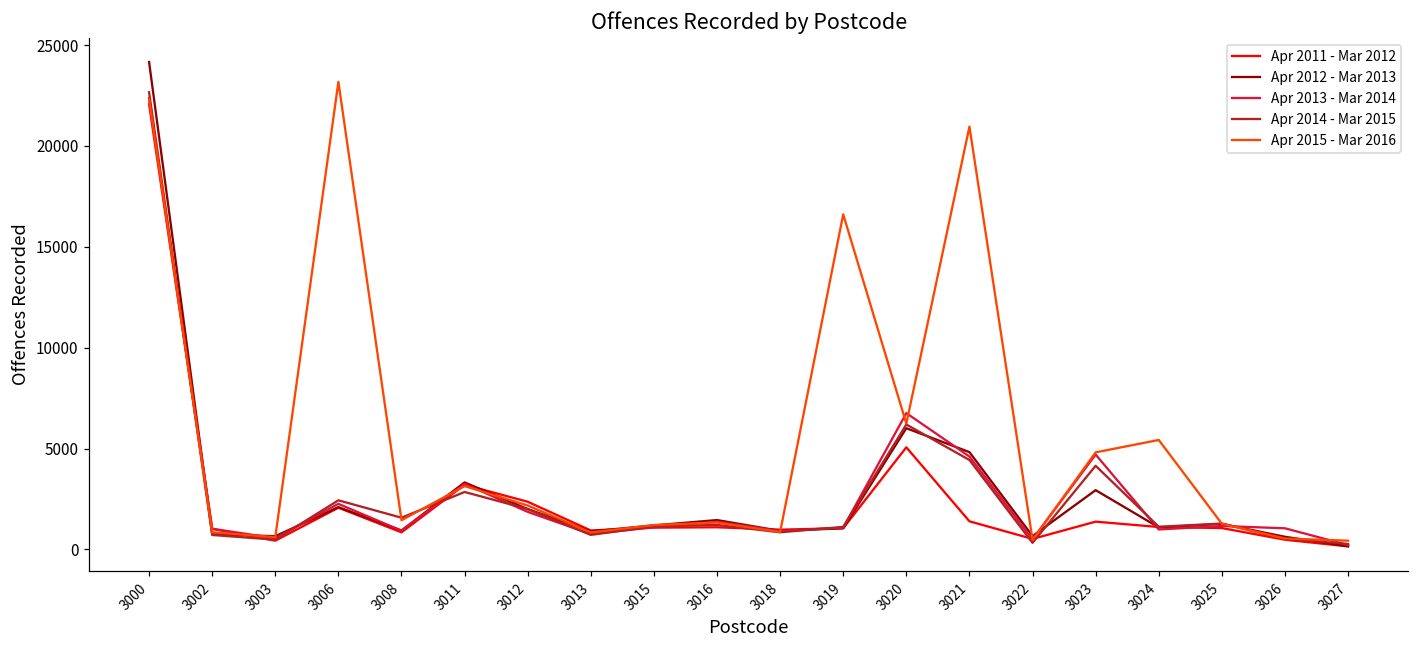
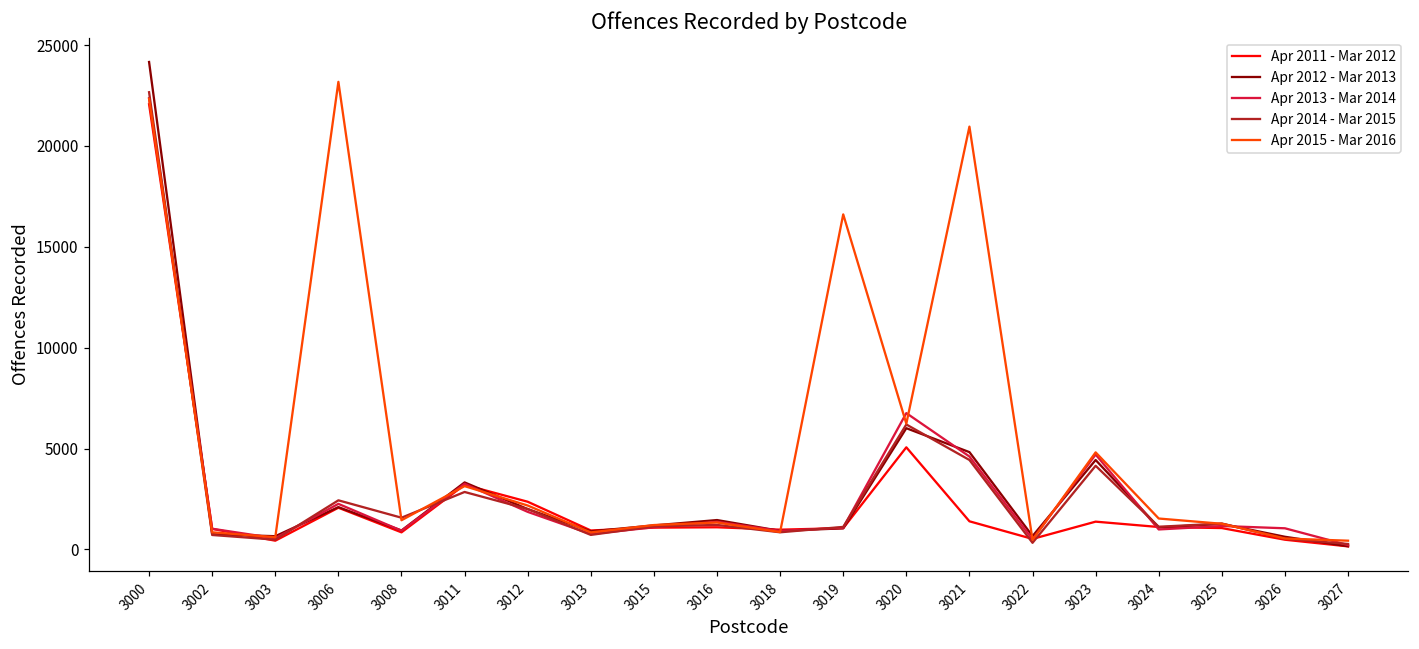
Apr 2012 - Mar 2013, 3023: 2900 -> 4400
Apr 2015 - Mar 2016, 3024: 5400 -> 1500
